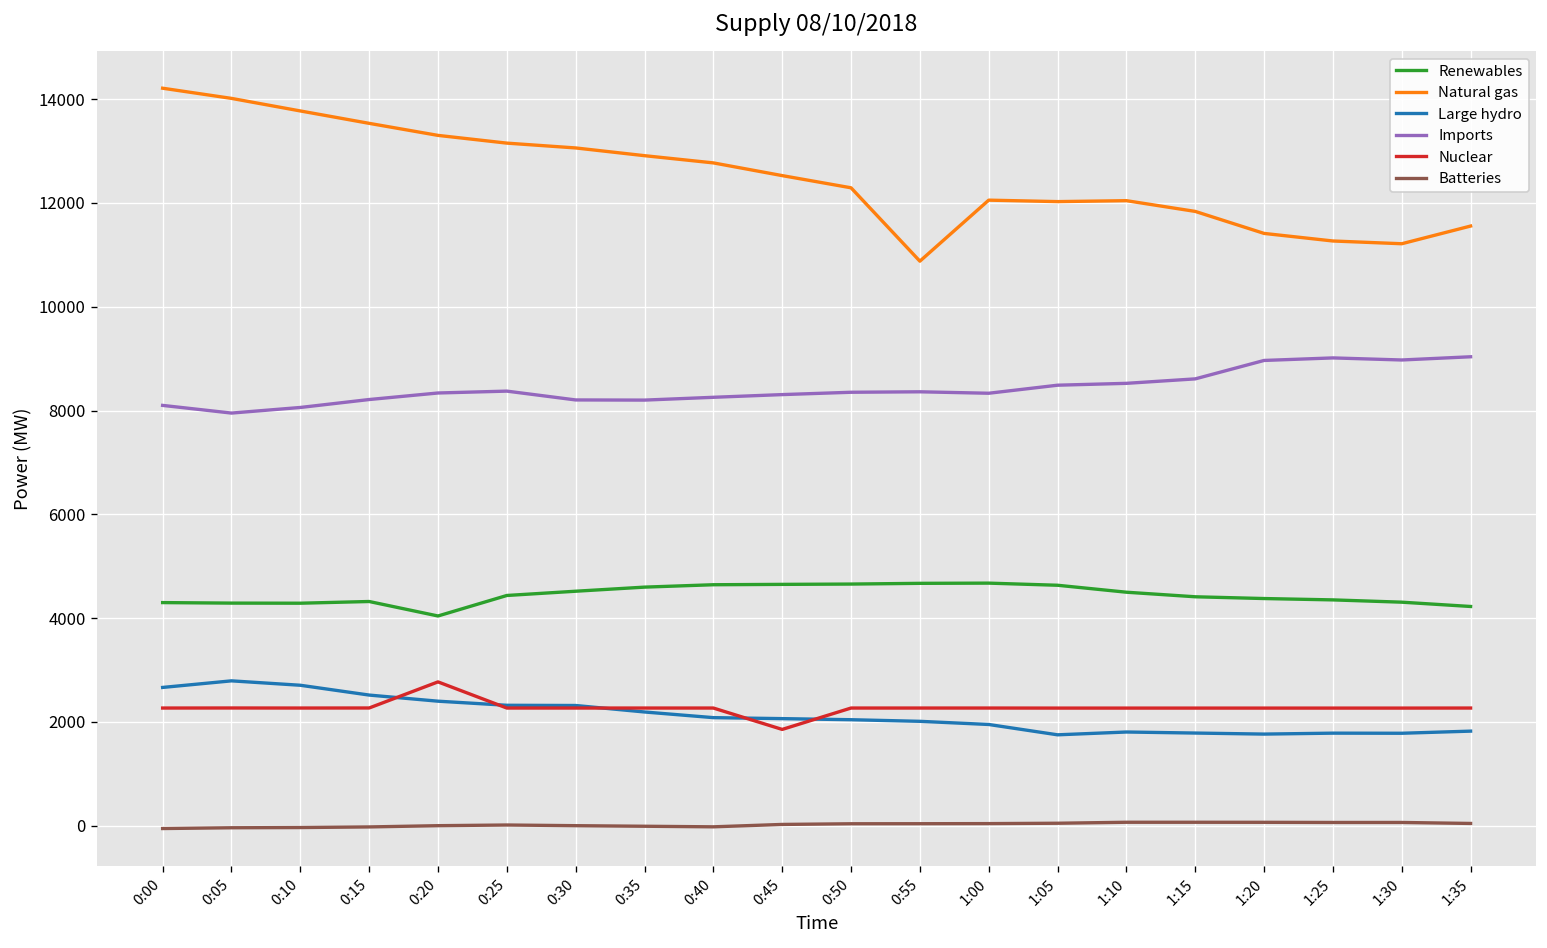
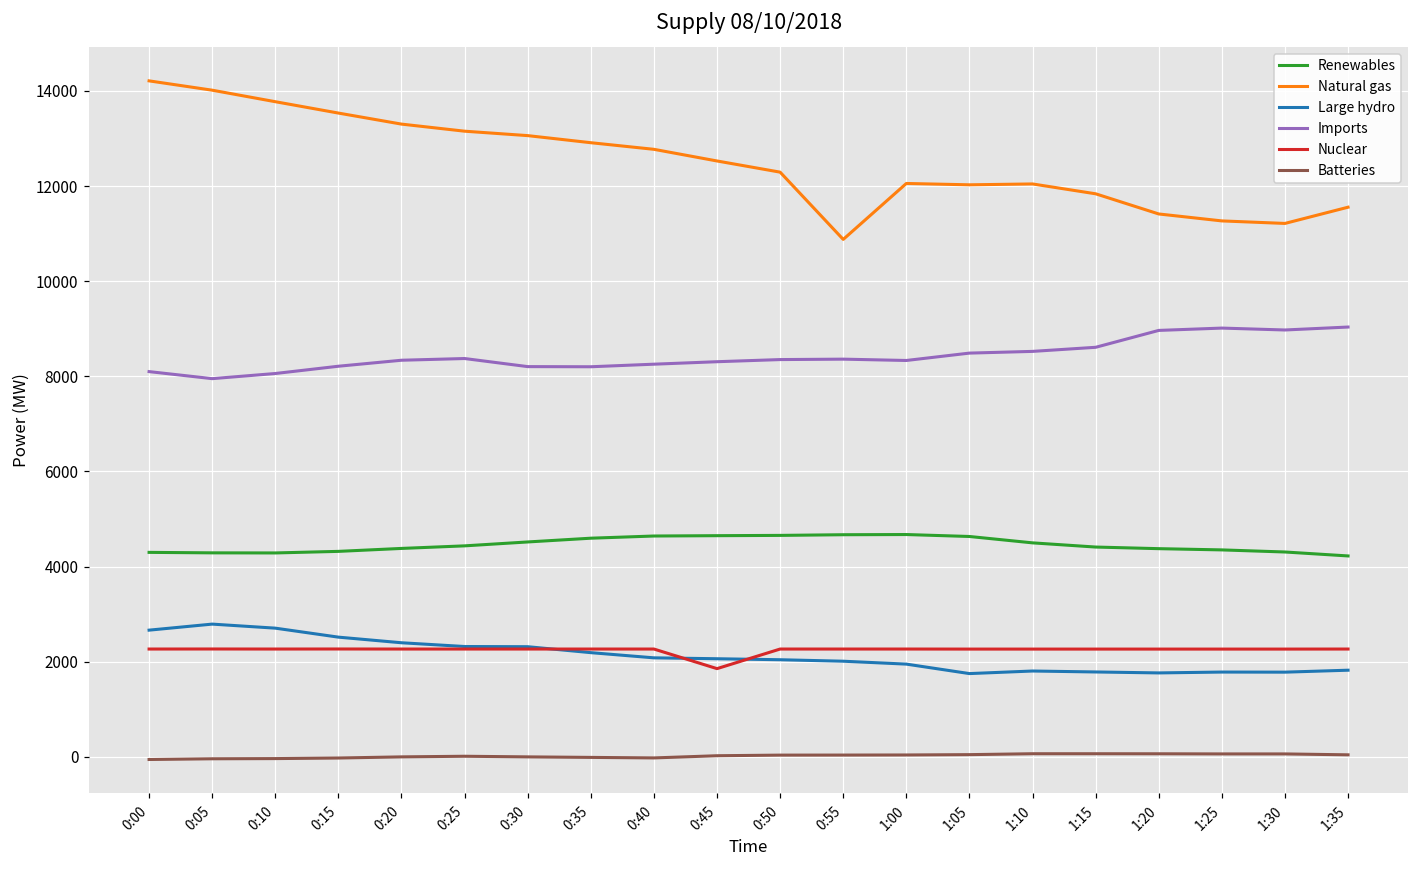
Renewables, 0:20: 4000 -> 4400
Nuclear, 0:20: 2800 -> 2300
